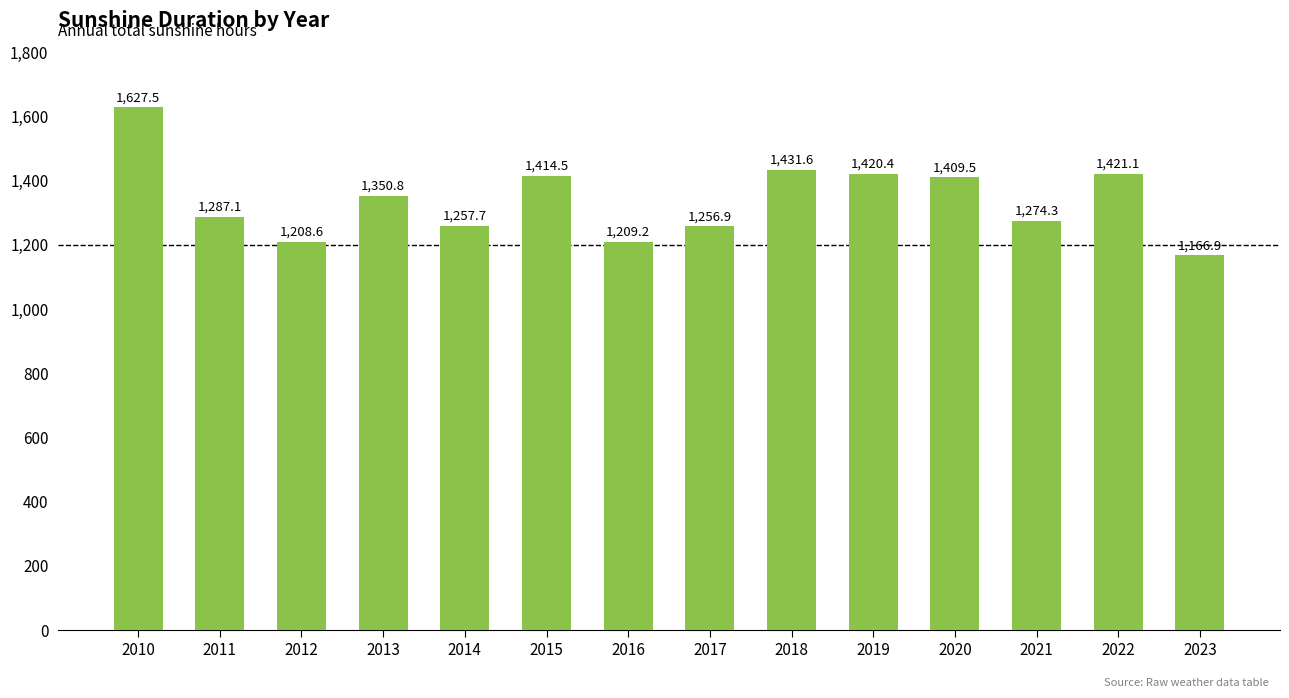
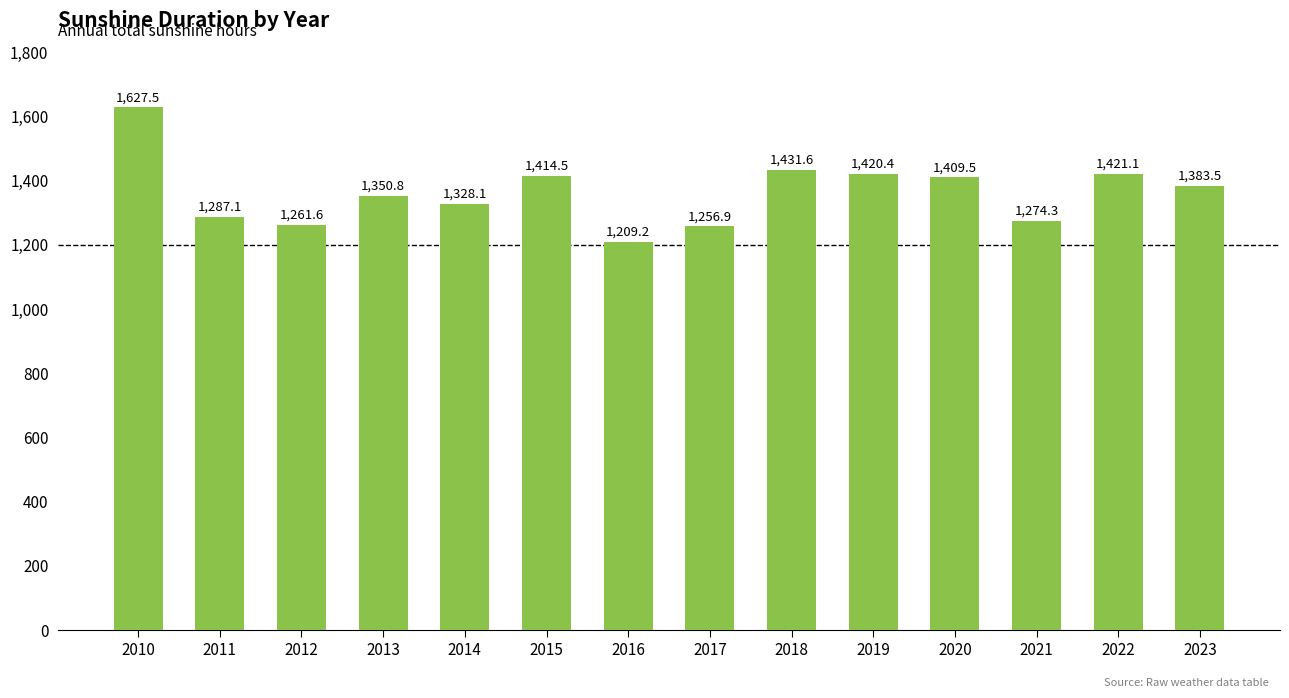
2012: 1,208.6 -> 1,261.6
2014: 1,257.7 -> 1,328.1
2023: 1,166.9 -> 1,383.5
